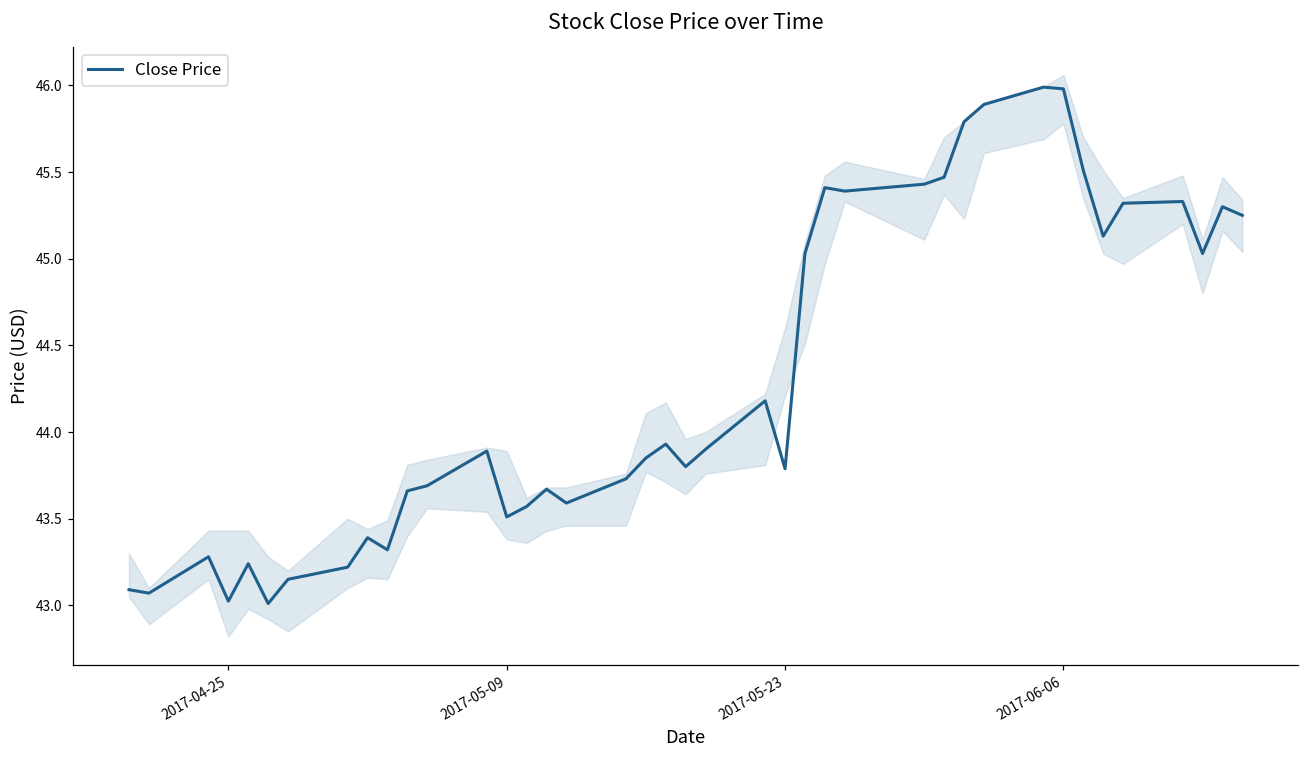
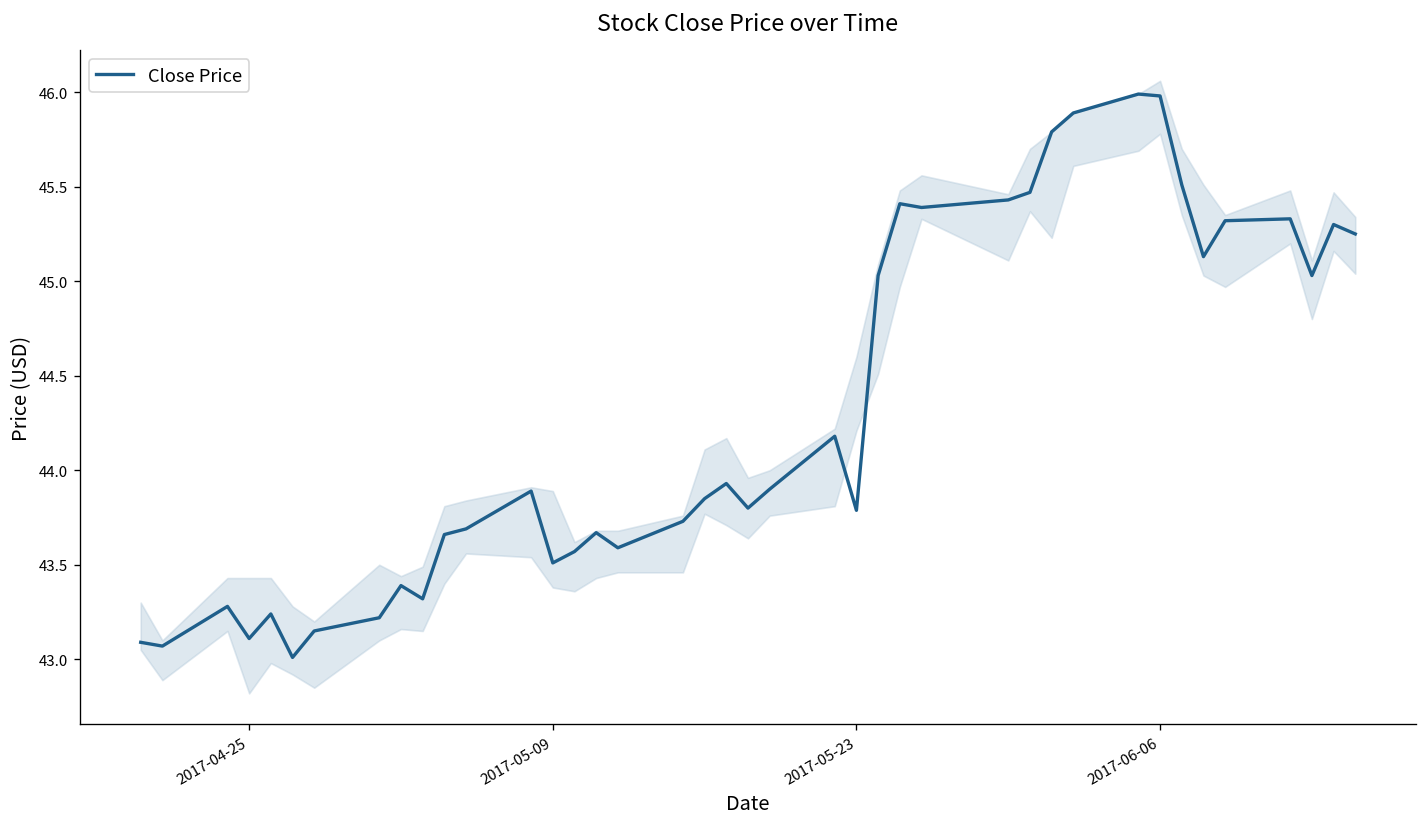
Close Price, 2017-04-25: 43.02 -> 43.11
